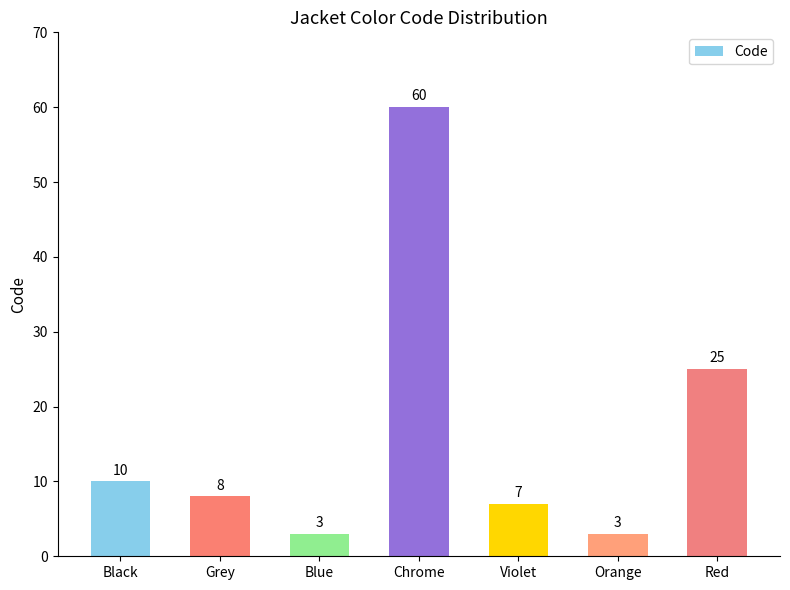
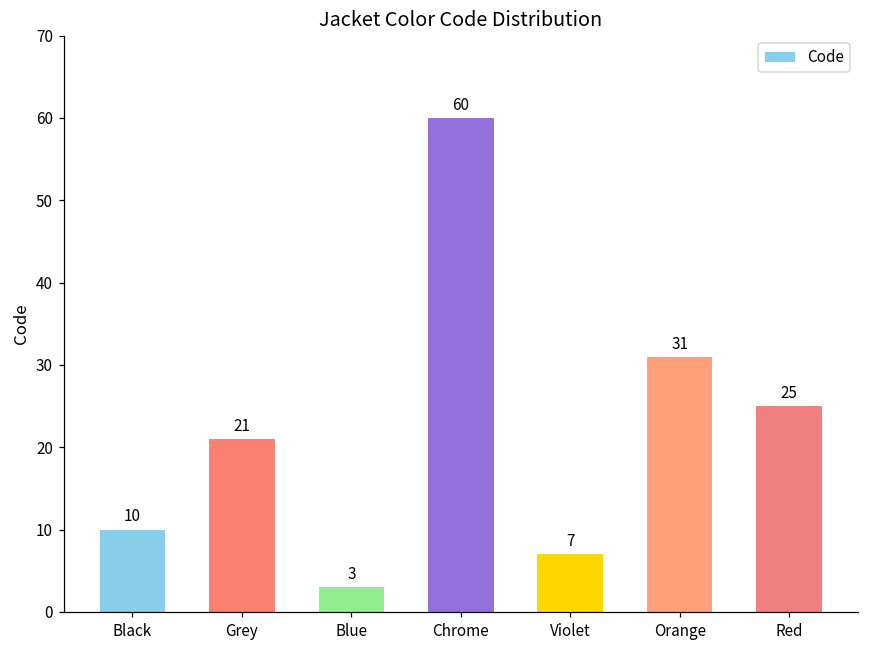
Grey: 8 -> 21
Orange: 3 -> 31
